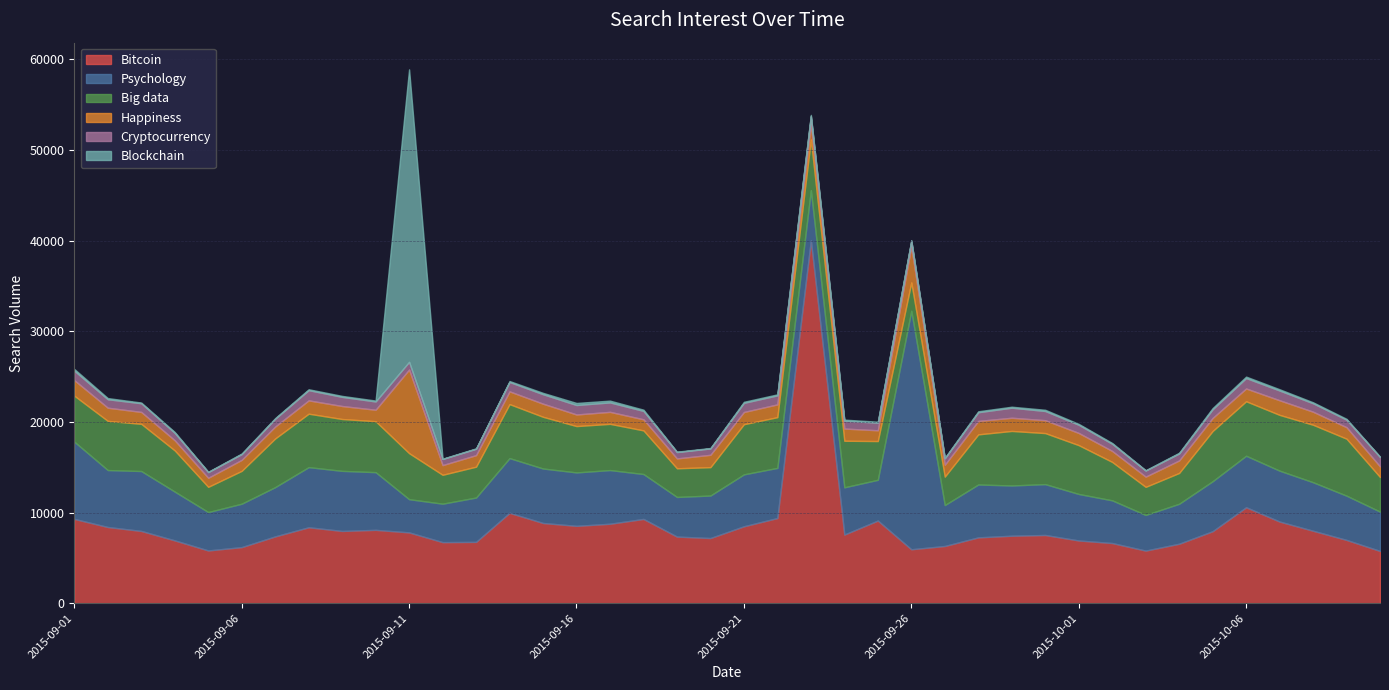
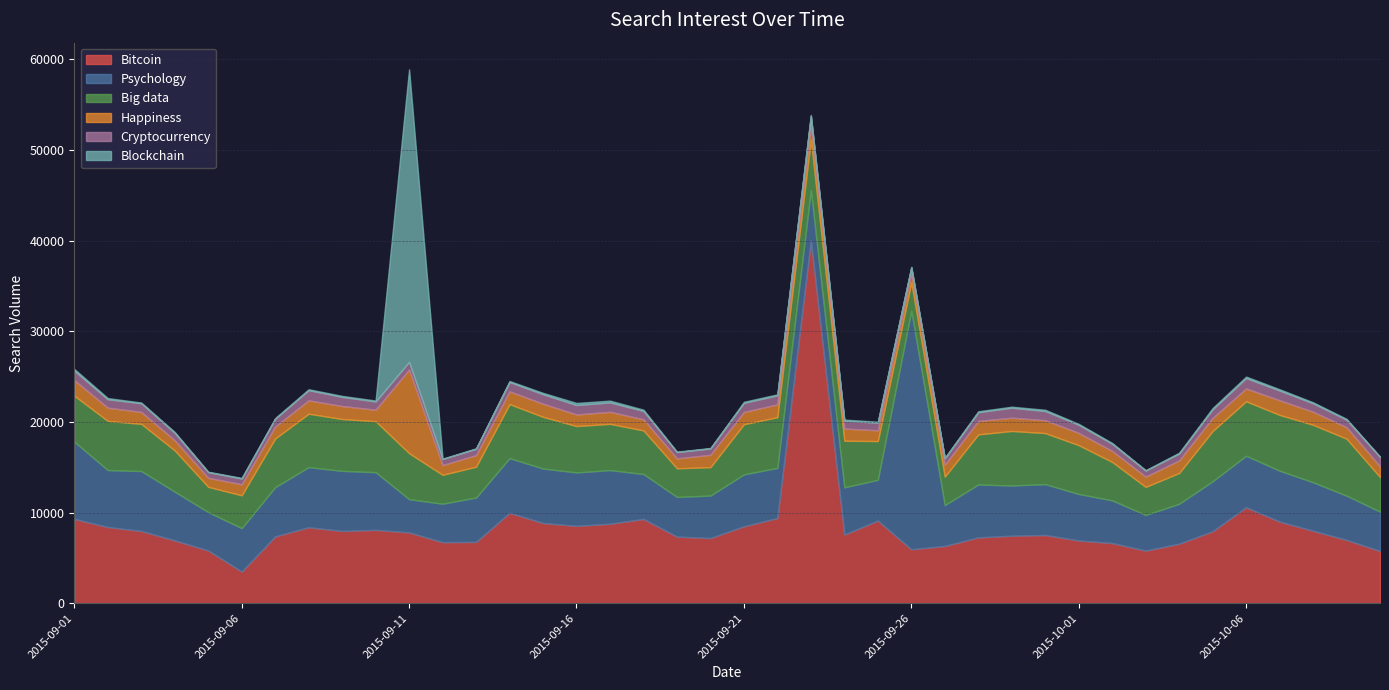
Bitcoin, 2015-09-06: 6000 -> 3000
Happiness, 2015-09-26: 4000 -> 1000
